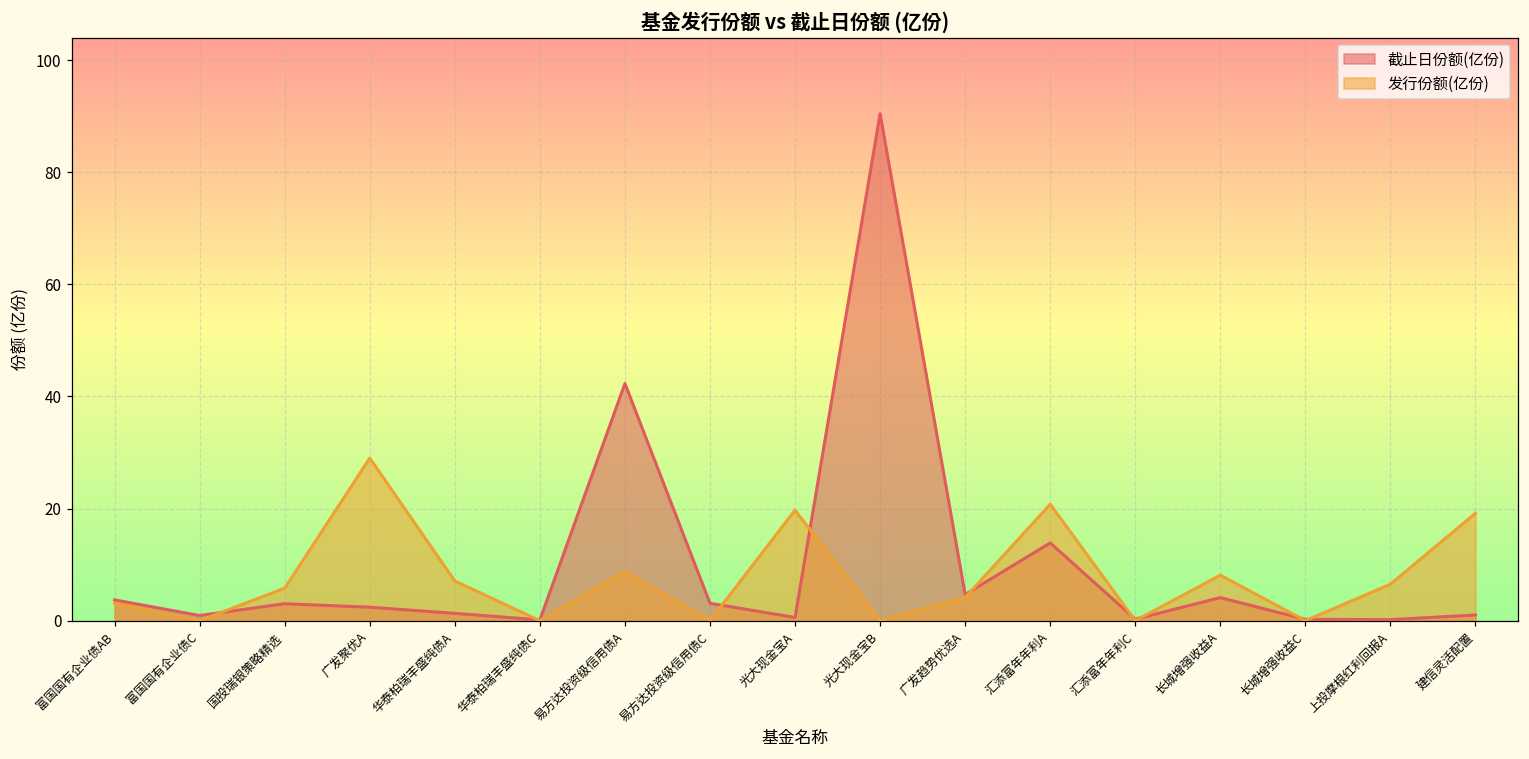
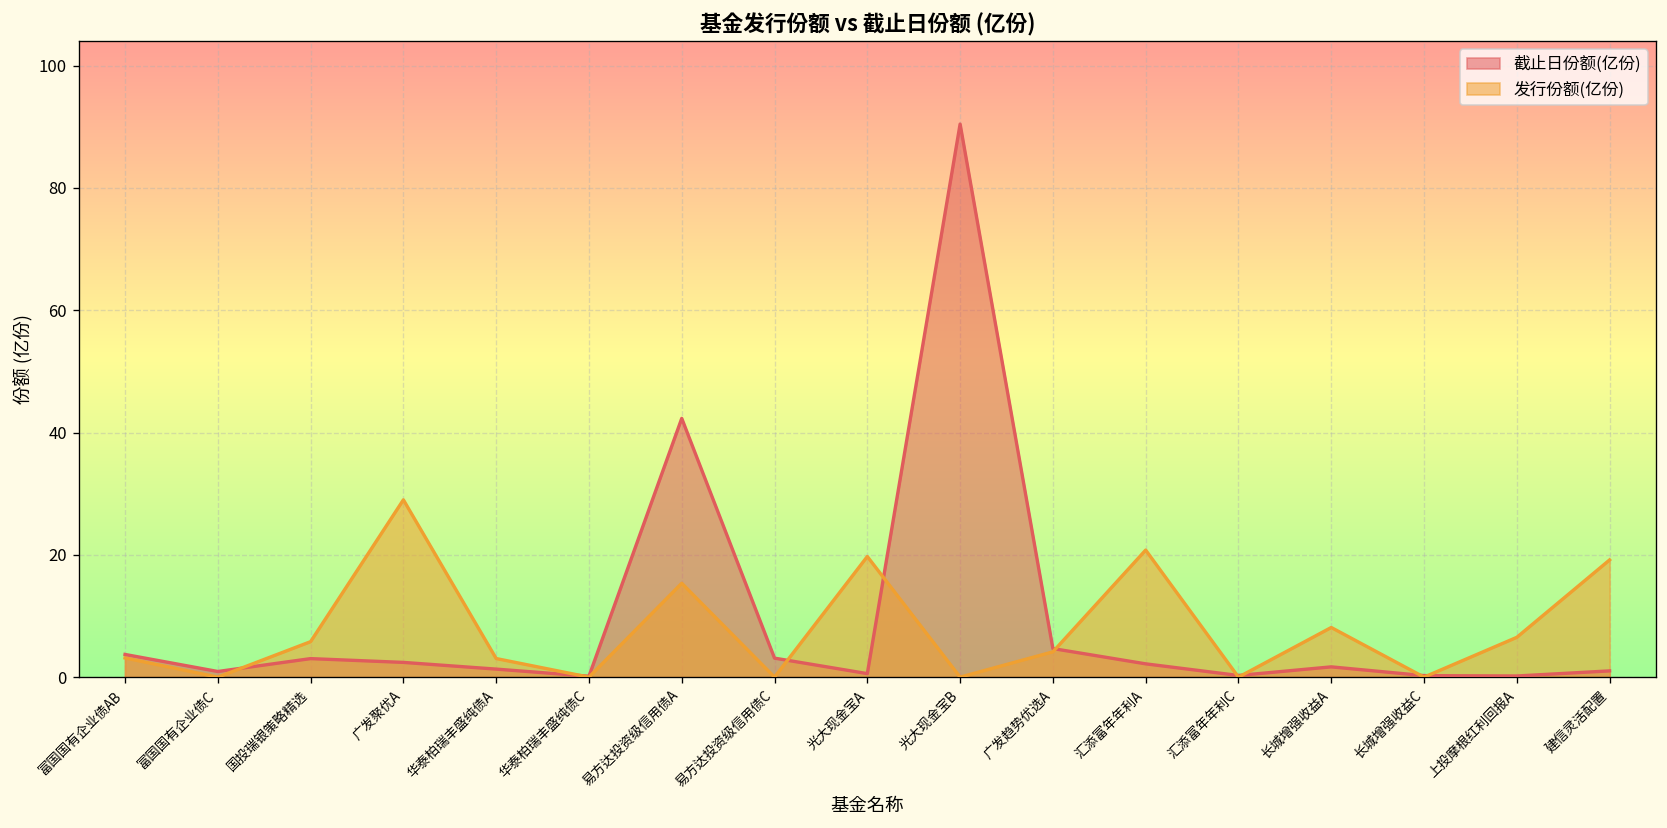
发行份额(亿份), 华泰柏瑞丰盛纯债A: 7 -> 3
发行份额(亿份), 易方达投资级信用债A: 9 -> 15
截止日份额(亿份), 汇添富年年利A: 14 -> 2
截止日份额(亿份), 长城增强收益A: 4 -> 2
